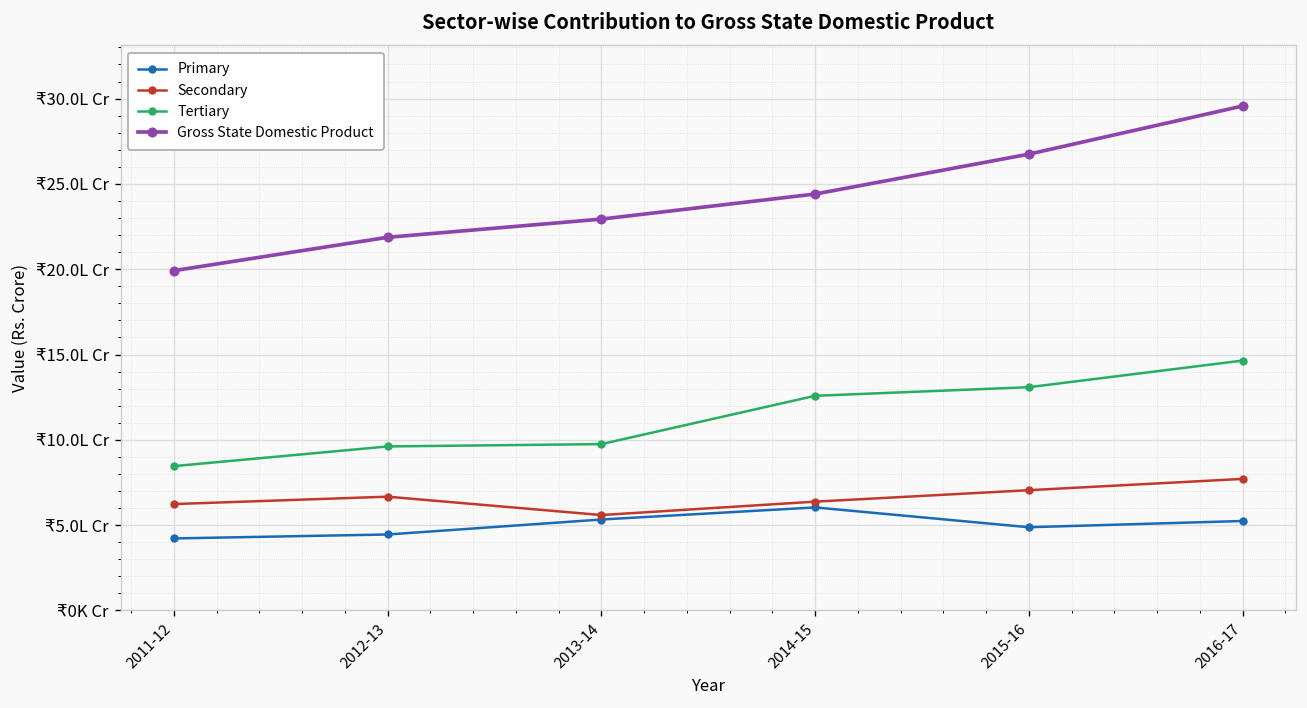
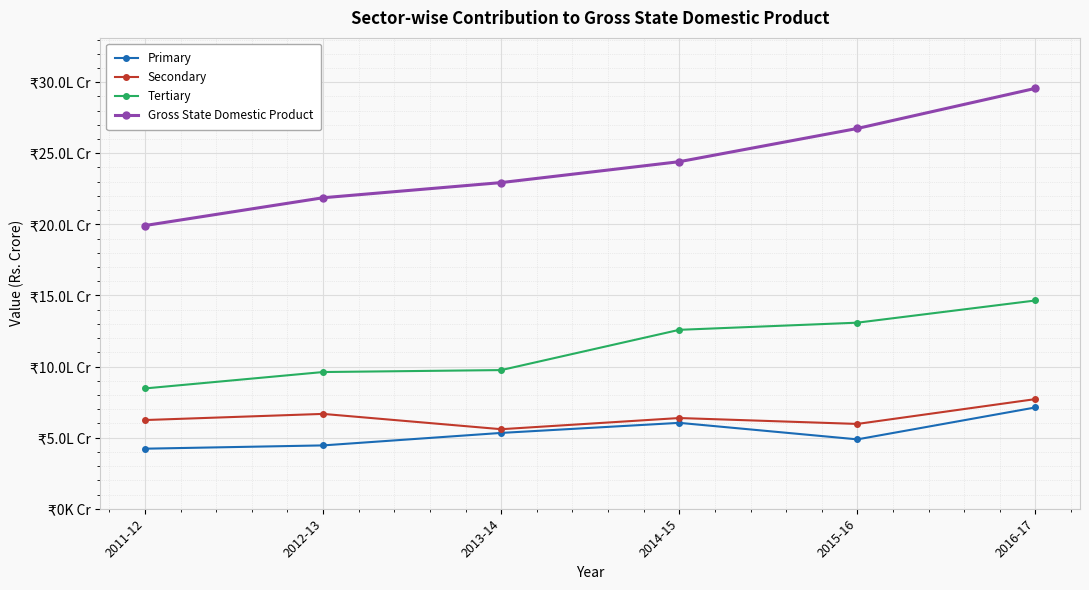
Secondary, 2015-16: ₹7.1L Cr -> ₹6.0L Cr
Primary, 2016-17: ₹5.2L Cr -> ₹7.1L Cr
